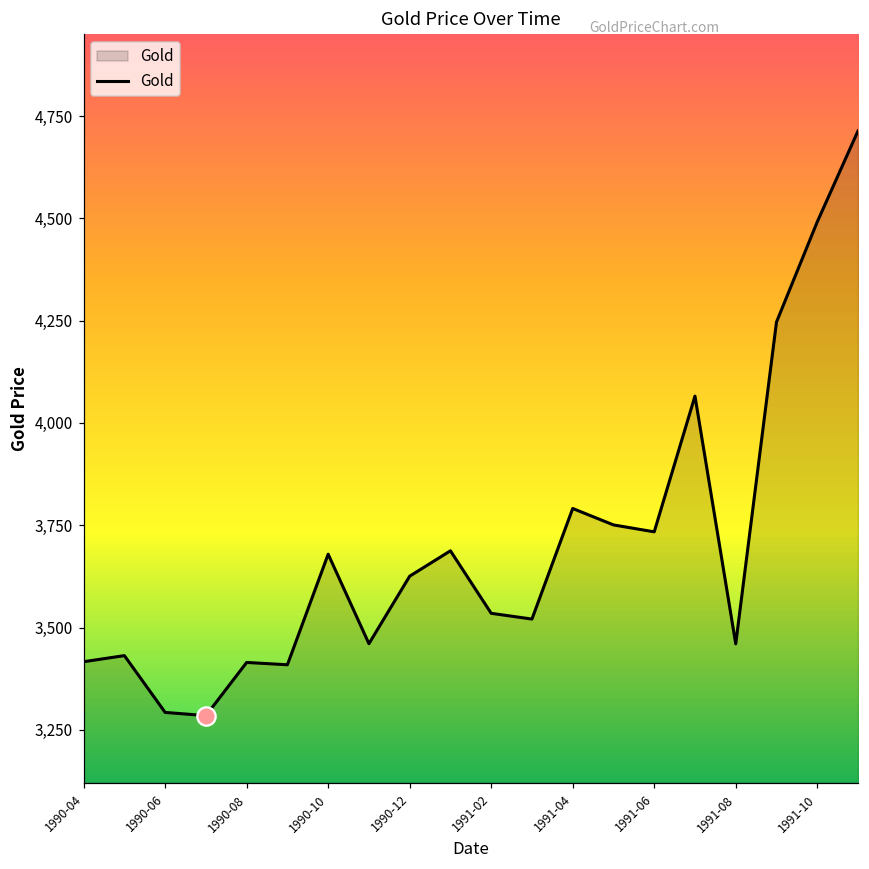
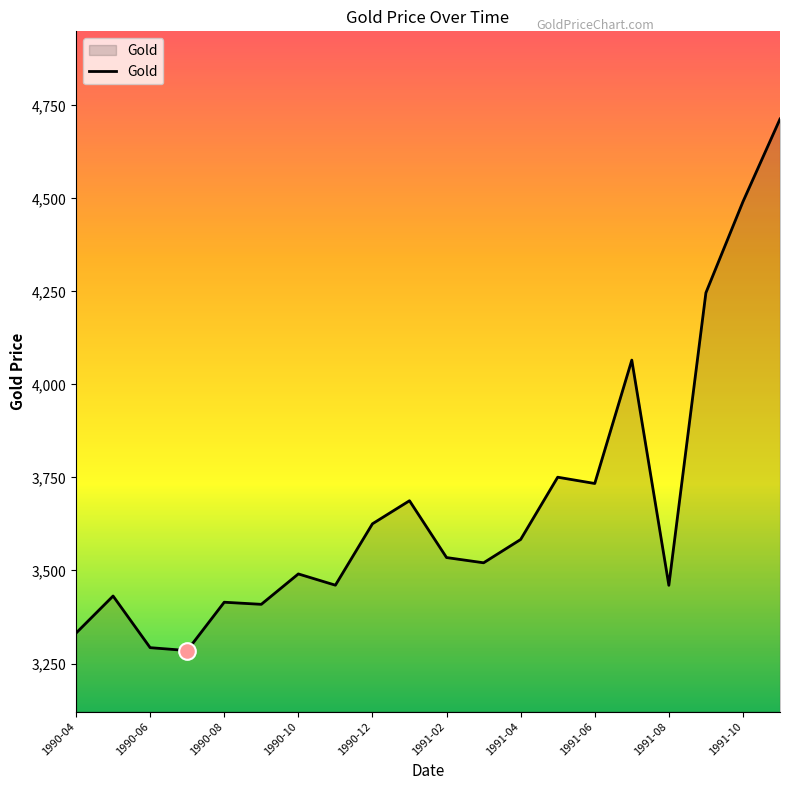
Gold, 1990-04: 3,420 -> 3,330
Gold, 1990-10: 3,680 -> 3,490
Gold, 1991-04: 3,790 -> 3,580
